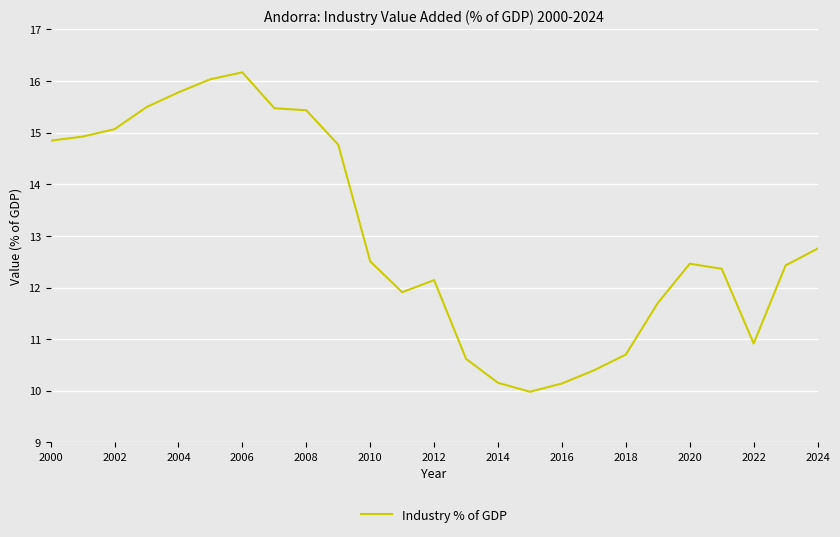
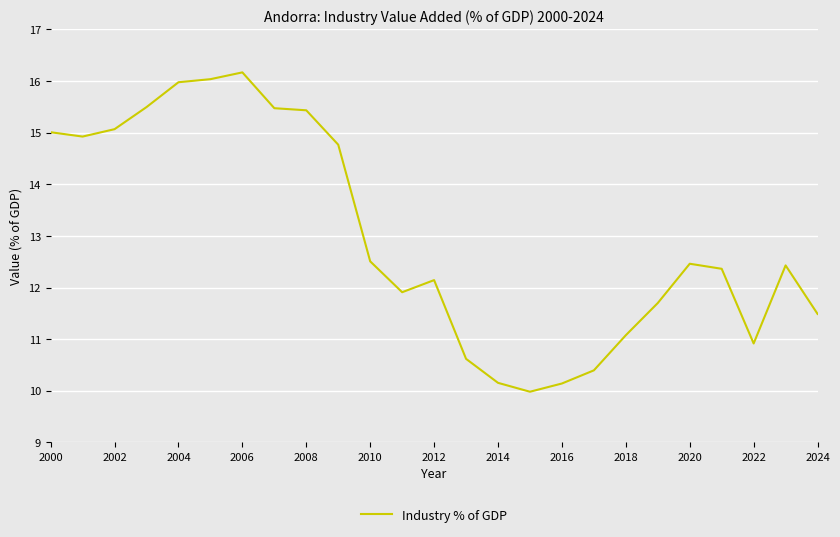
2000: 14.8 -> 15.0
2004: 15.8 -> 16.0
2018: 10.7 -> 11.1
2024: 12.8 -> 11.5
